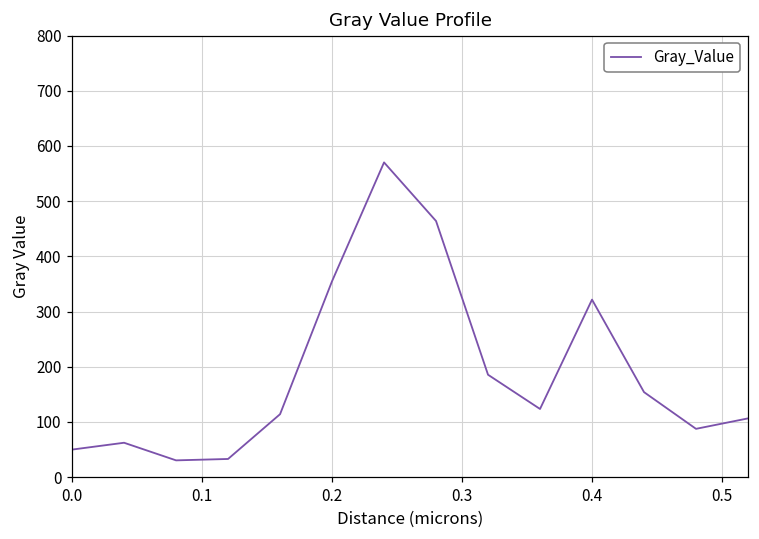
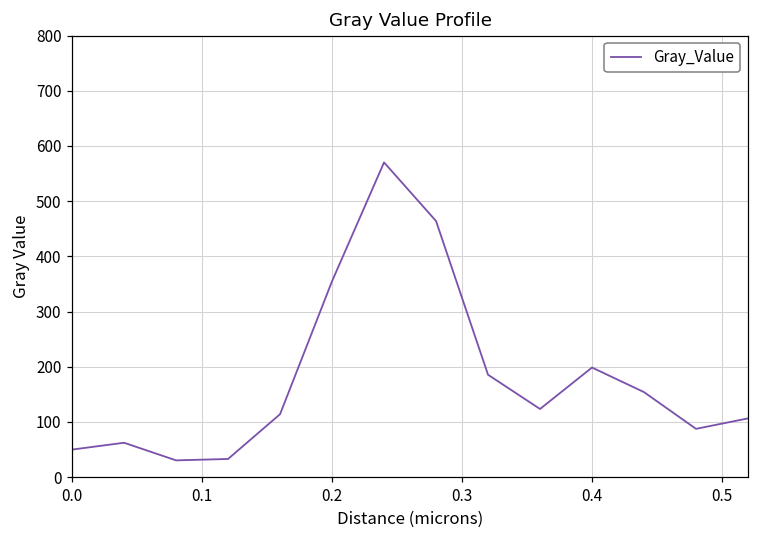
0.4: 320 -> 200
